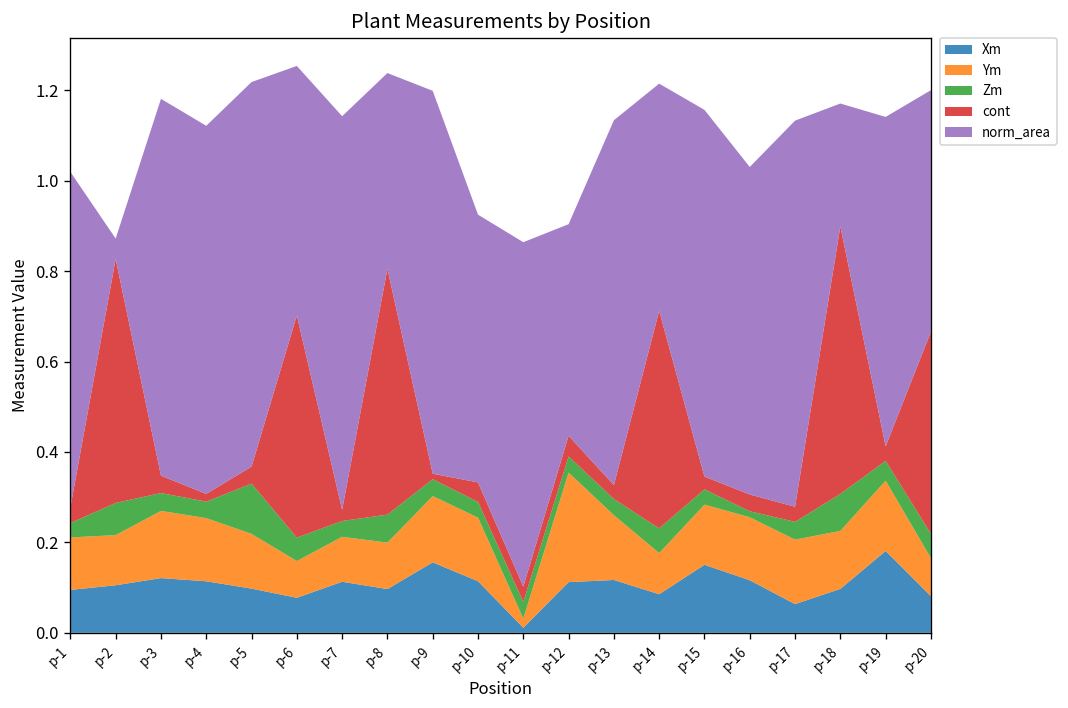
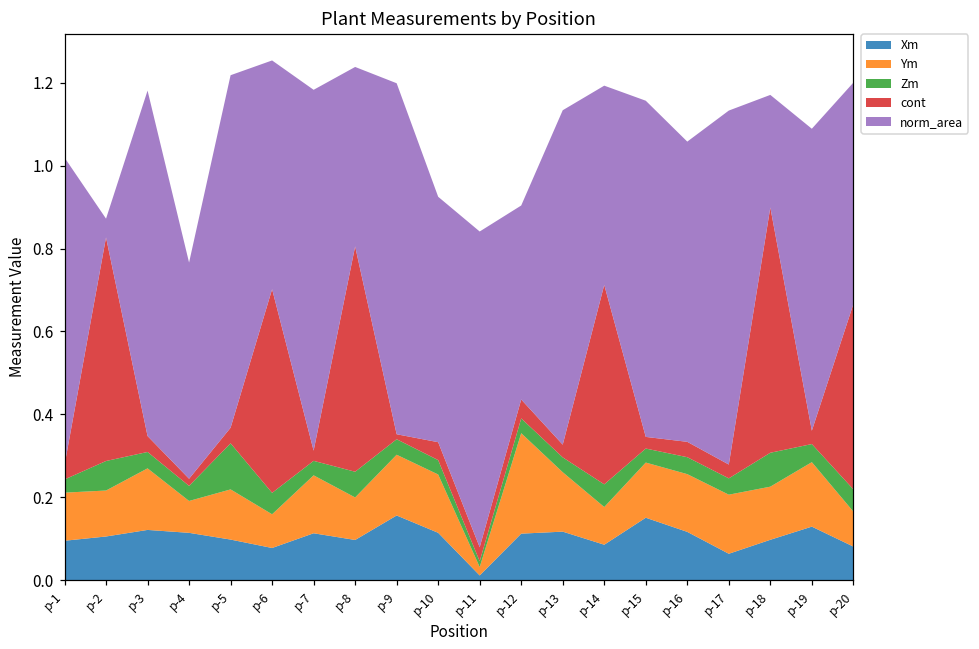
Ym, p-4: 0.14 -> 0.08
norm_area, p-4: 0.81 -> 0.52
Ym, p-7: 0.10 -> 0.14
Zm, p-11: 0.04 -> 0.01
norm_area, p-14: 0.50 -> 0.48
Zm, p-16: 0.01 -> 0.04
Xm, p-19: 0.18 -> 0.13
